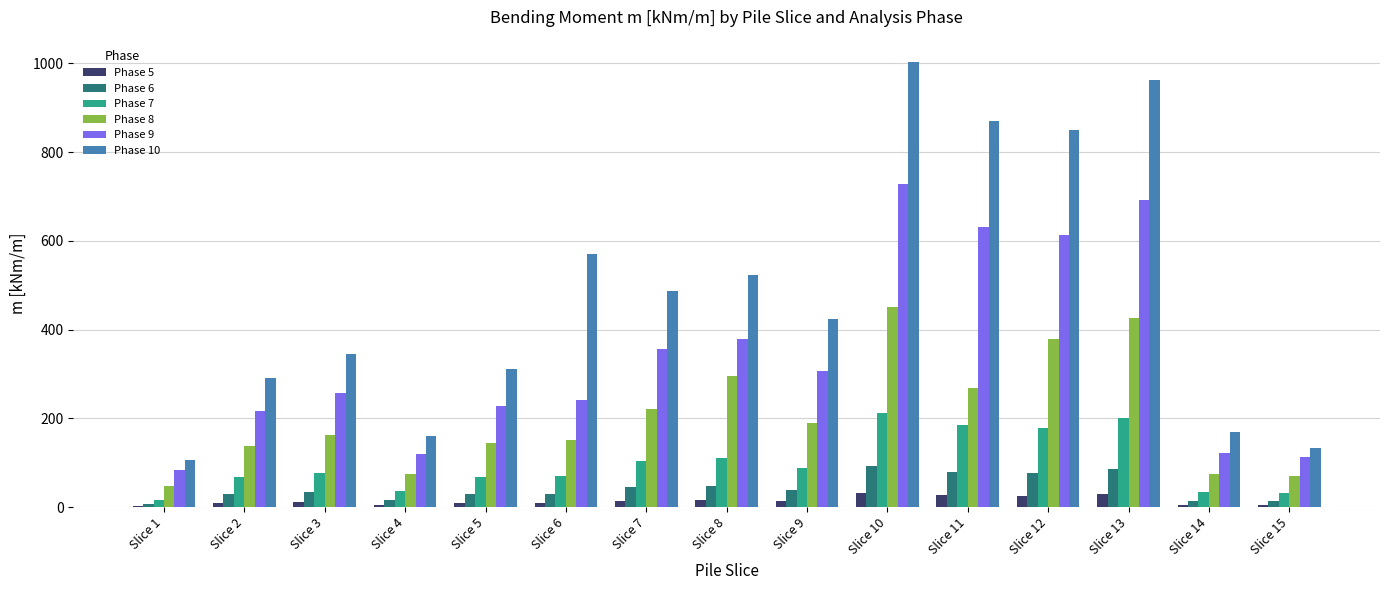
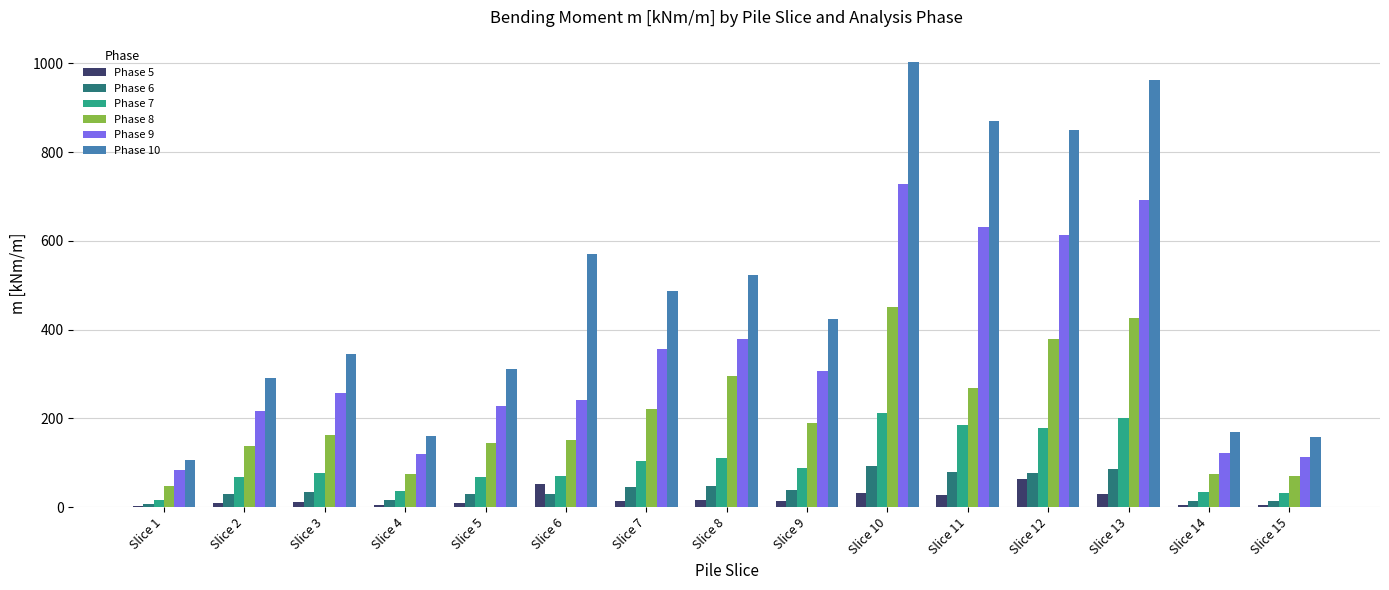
Phase 5, Slice 6: 10 -> 50
Phase 5, Slice 12: 30 -> 60
Phase 10, Slice 15: 130 -> 160
